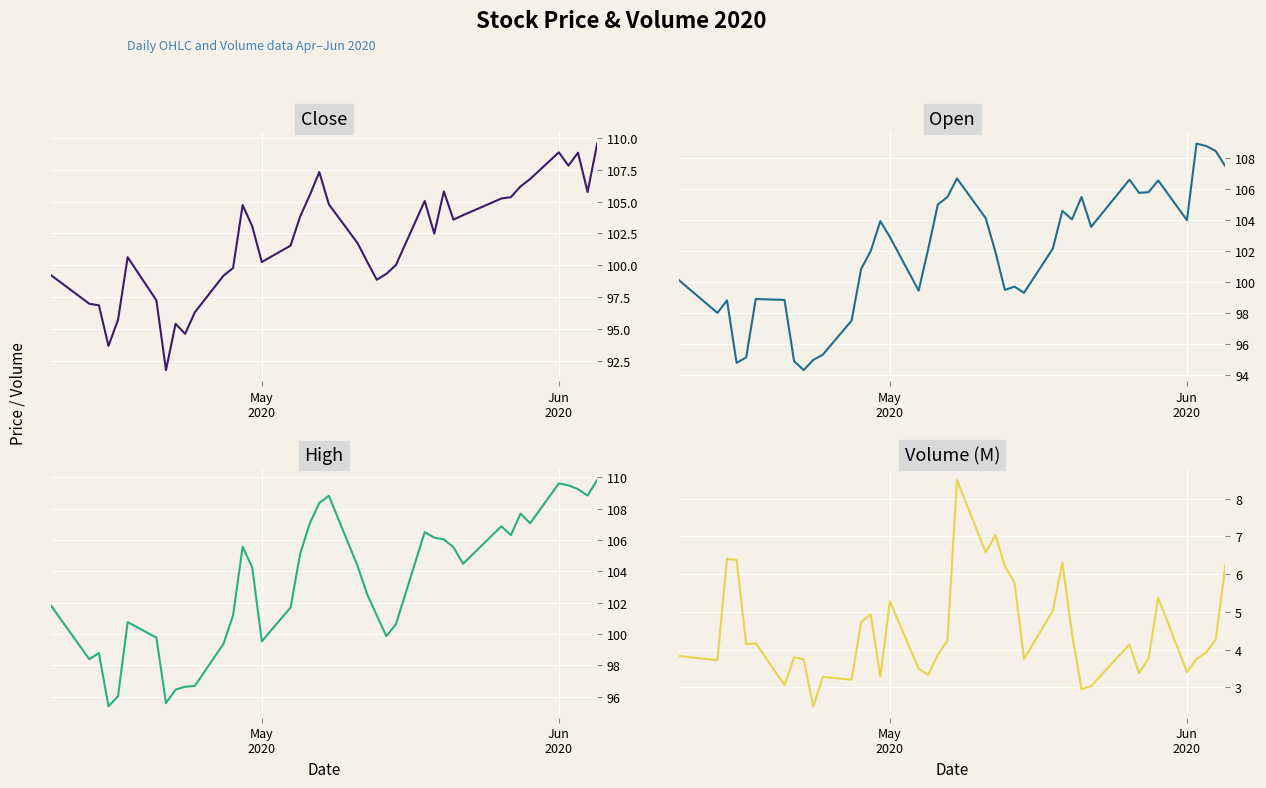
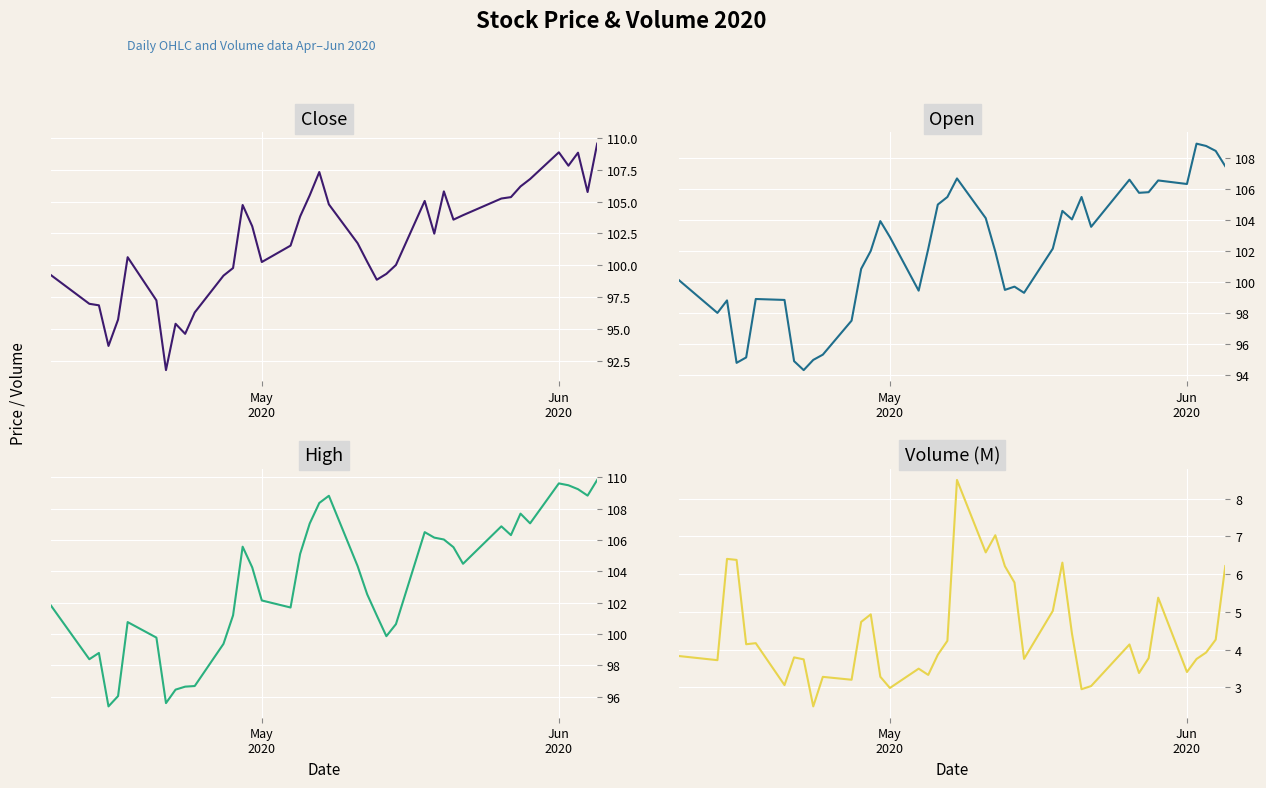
Open, Jun 2020: 104.0 -> 106.3
High, May 2020: 99.5 -> 102.2
Volume (M), May 2020: 5.3 -> 3.0
